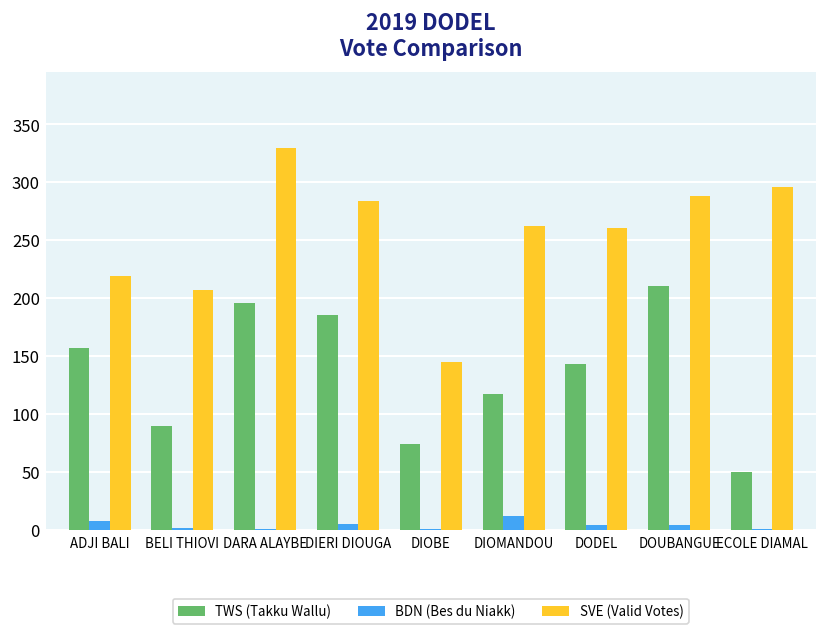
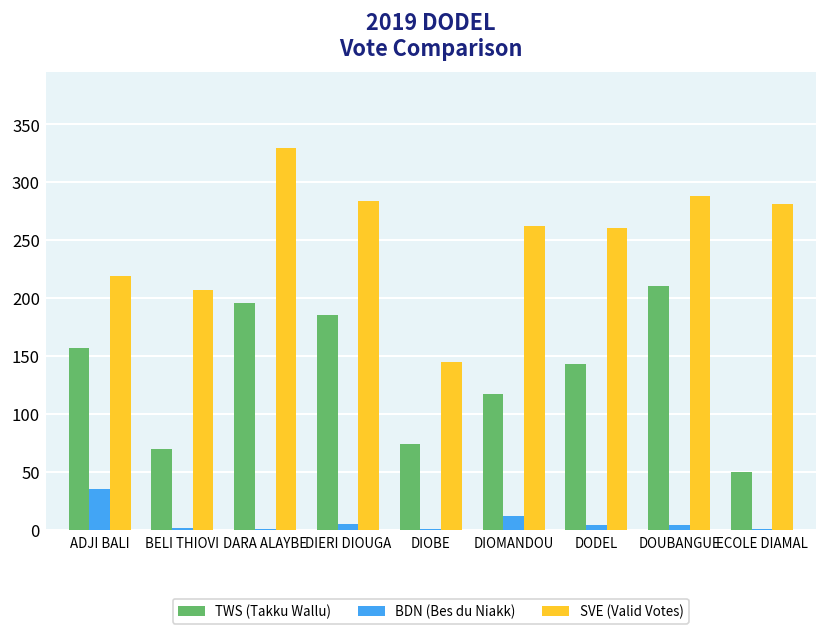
BDN (Bes du Niakk), ADJI BALI: 10 -> 40
TWS (Takku Wallu), BELI THIOVI: 90 -> 70
SVE (Valid Votes), ECOLE DIAMAL: 300 -> 280
